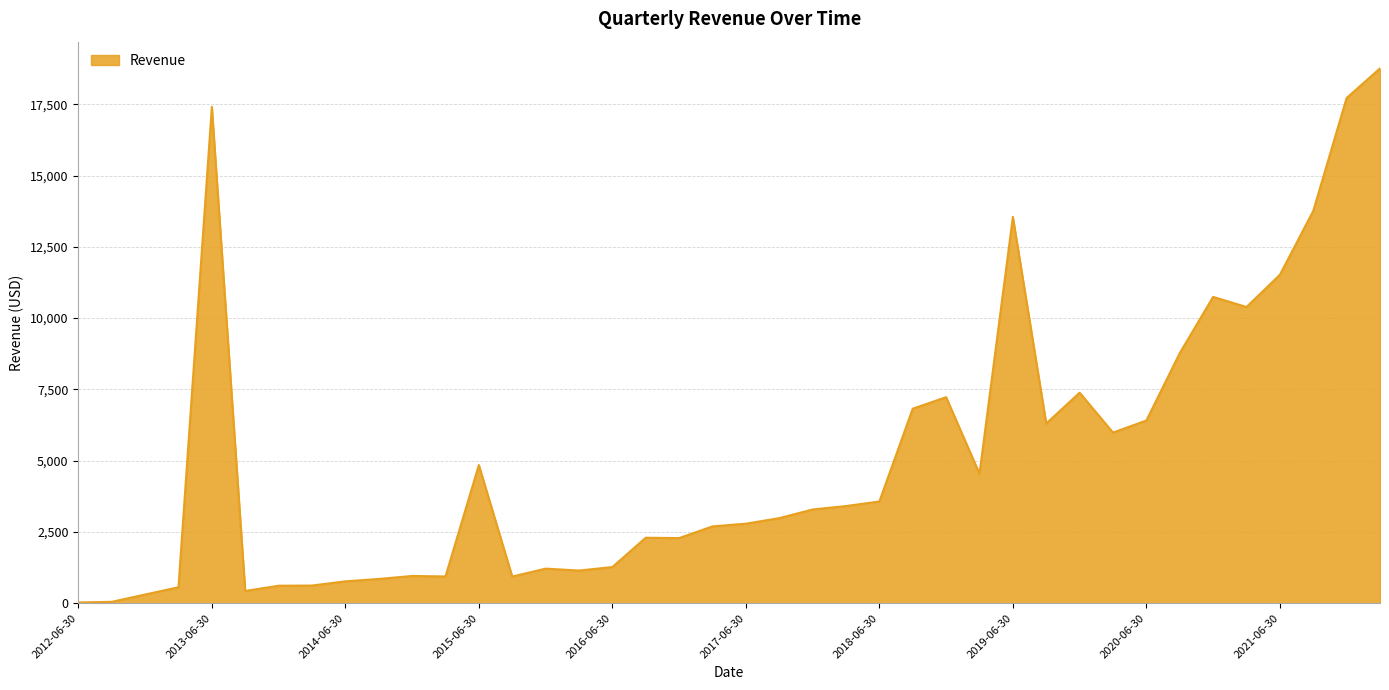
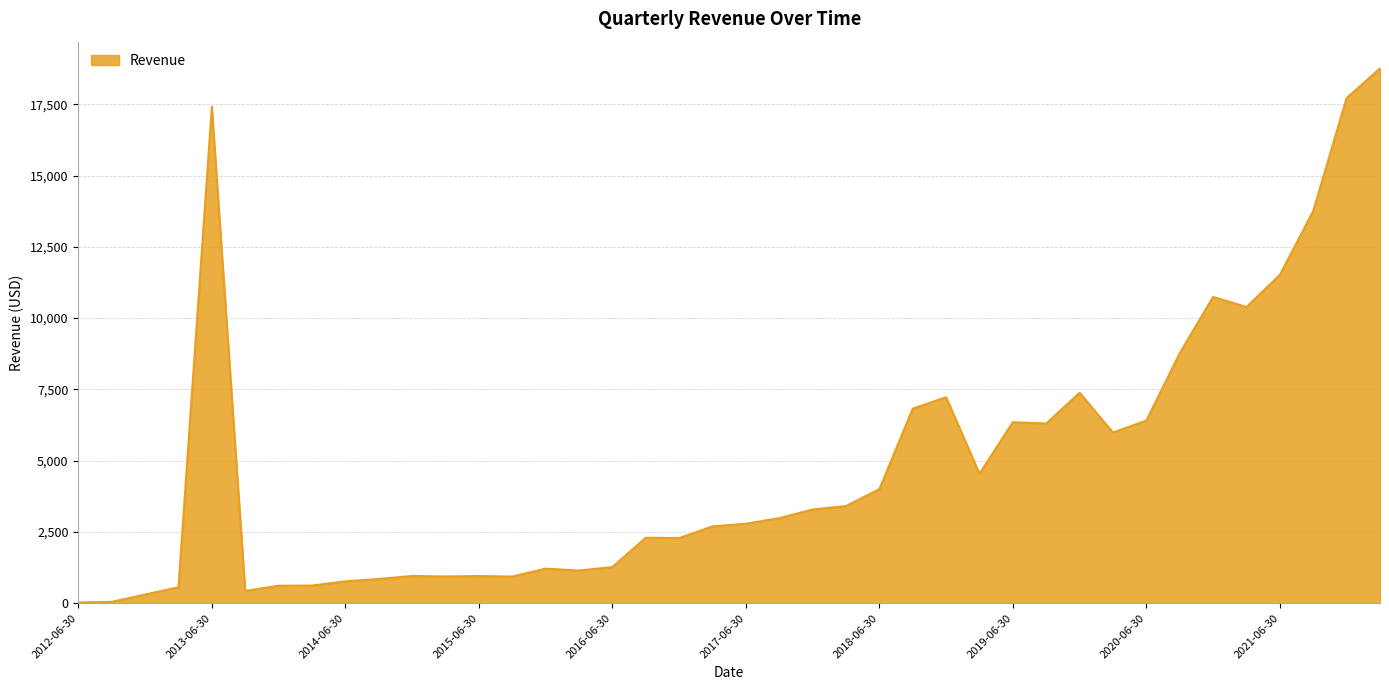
2015-06-30: 4,800 -> 1,000
2018-06-30: 3,600 -> 4,000
2019-06-30: 13,500 -> 6,400
